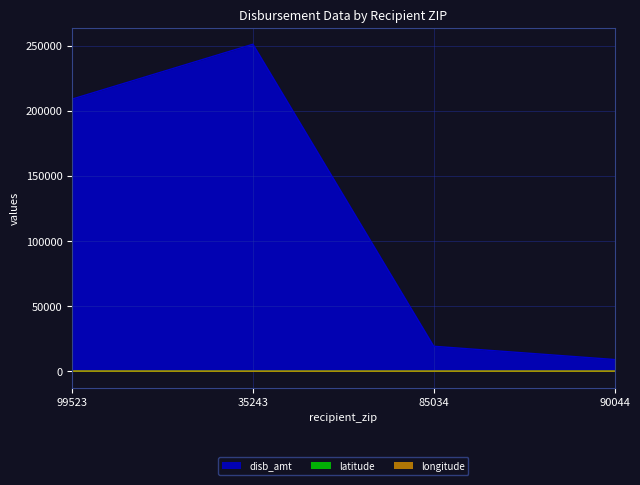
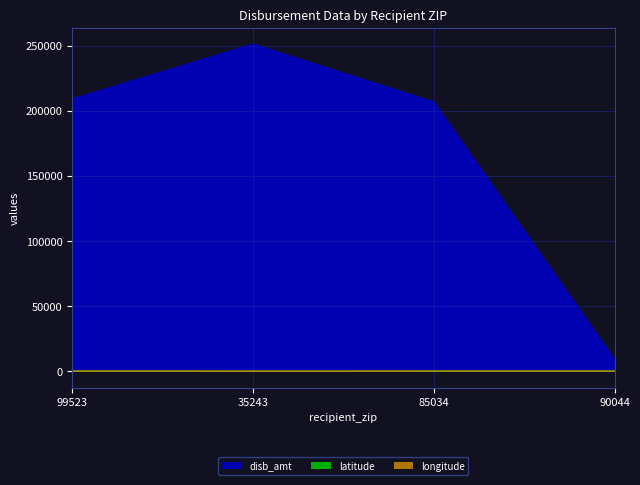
disb_amt, 85034: 19000 -> 207000
